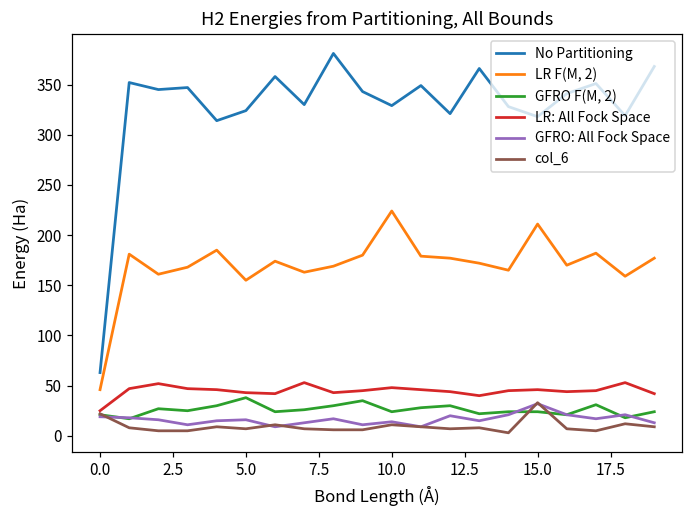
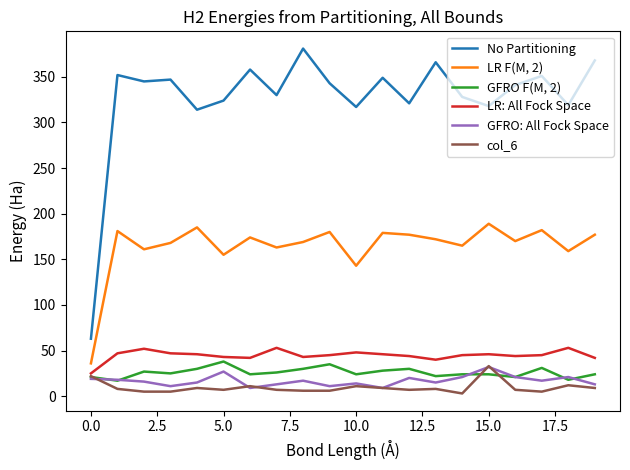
LR F(M, 2), 0.0: 50 -> 40
GFRO: All Fock Space, 5.0: 20 -> 30
No Partitioning, 10.0: 330 -> 320
LR F(M, 2), 10.0: 220 -> 140
LR F(M, 2), 15.0: 210 -> 190
